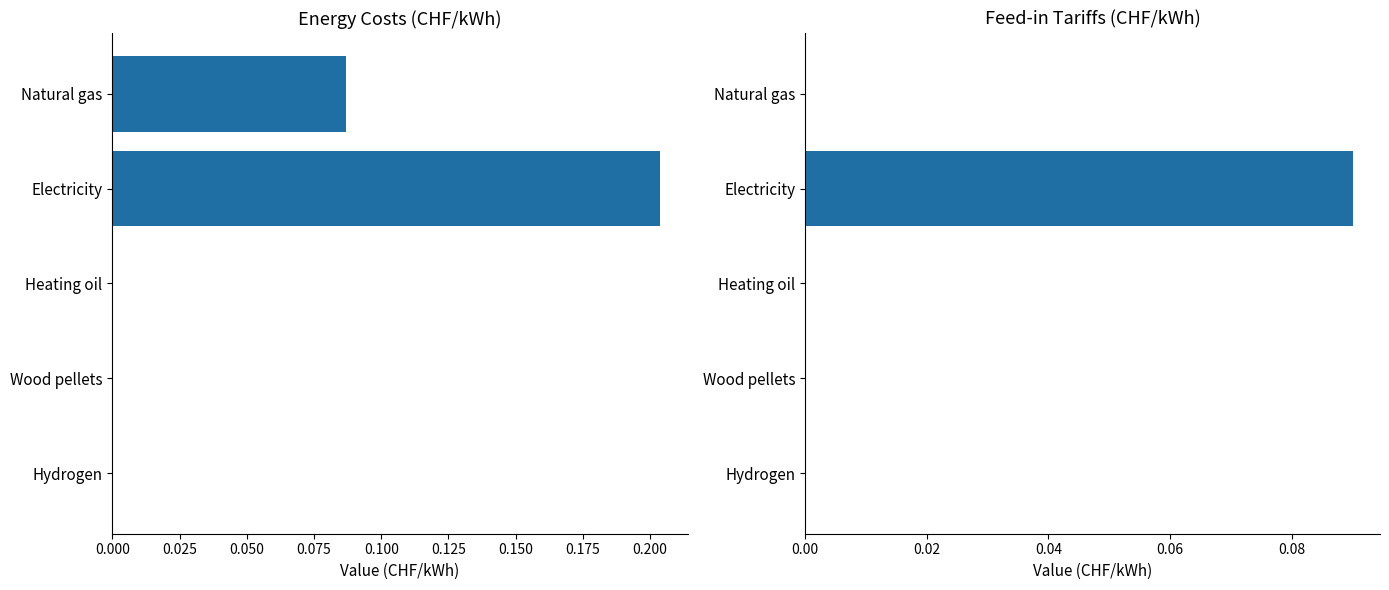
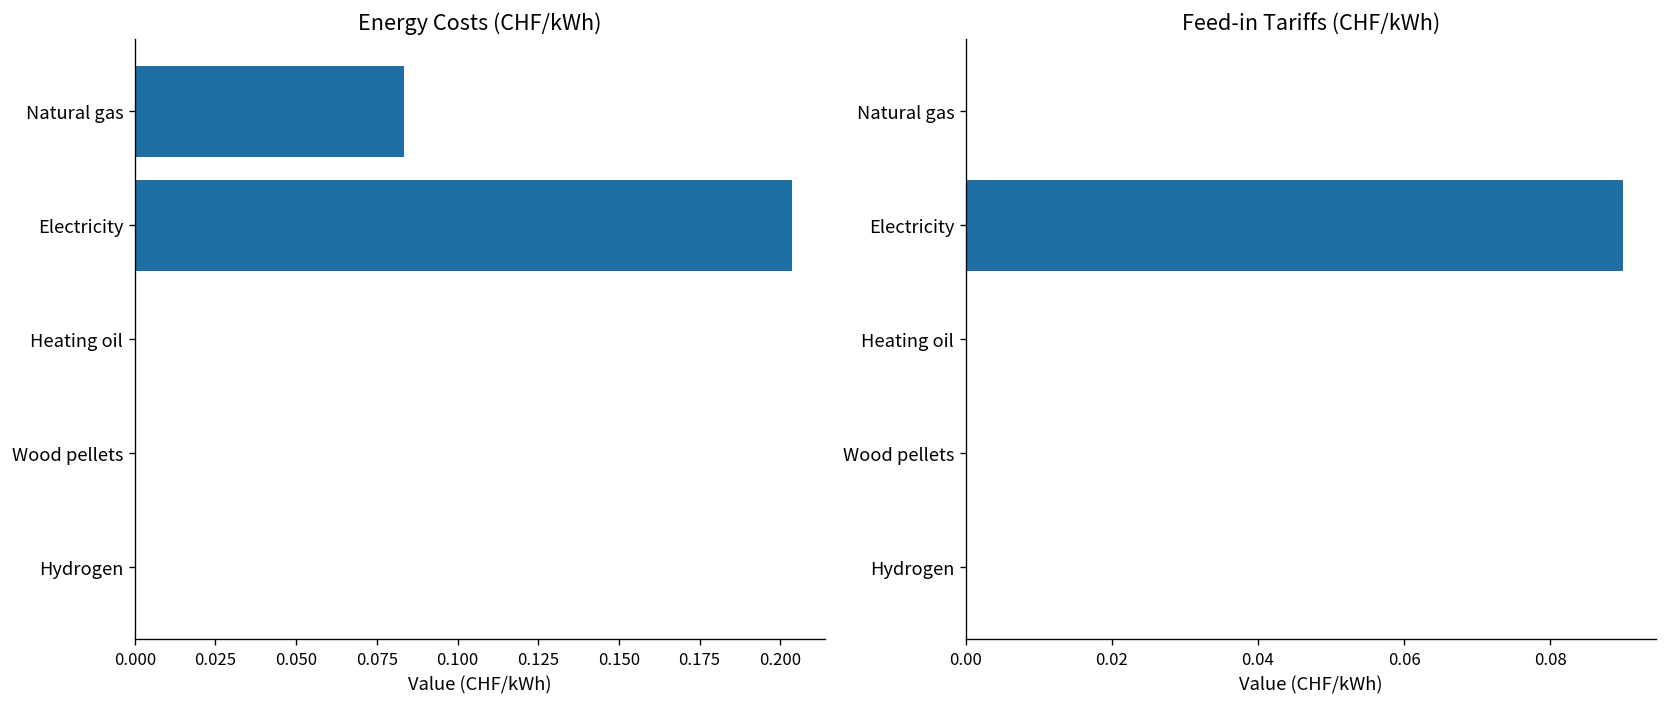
Energy Costs (CHF/kWh), Natural gas: 0.087 -> 0.083
